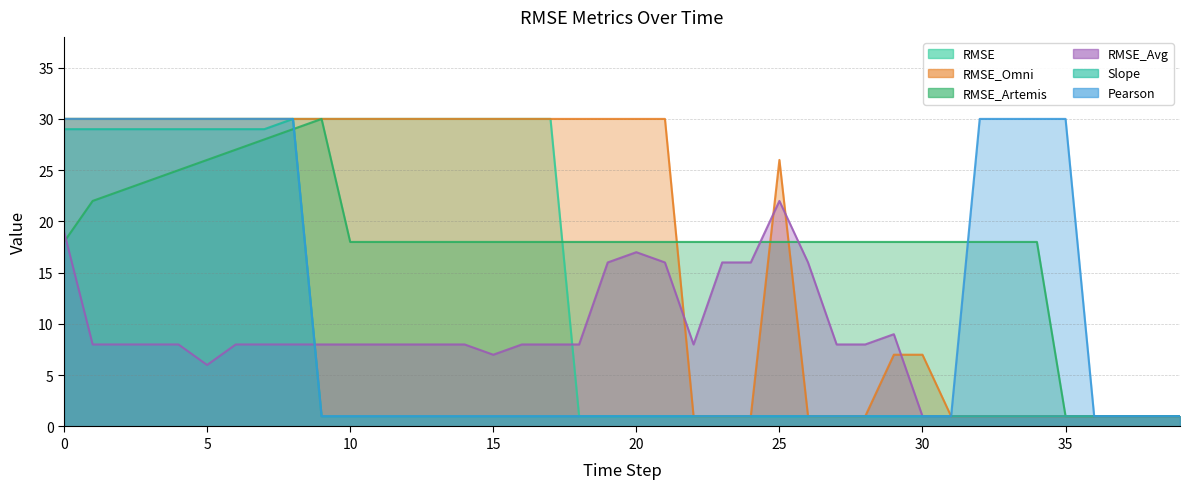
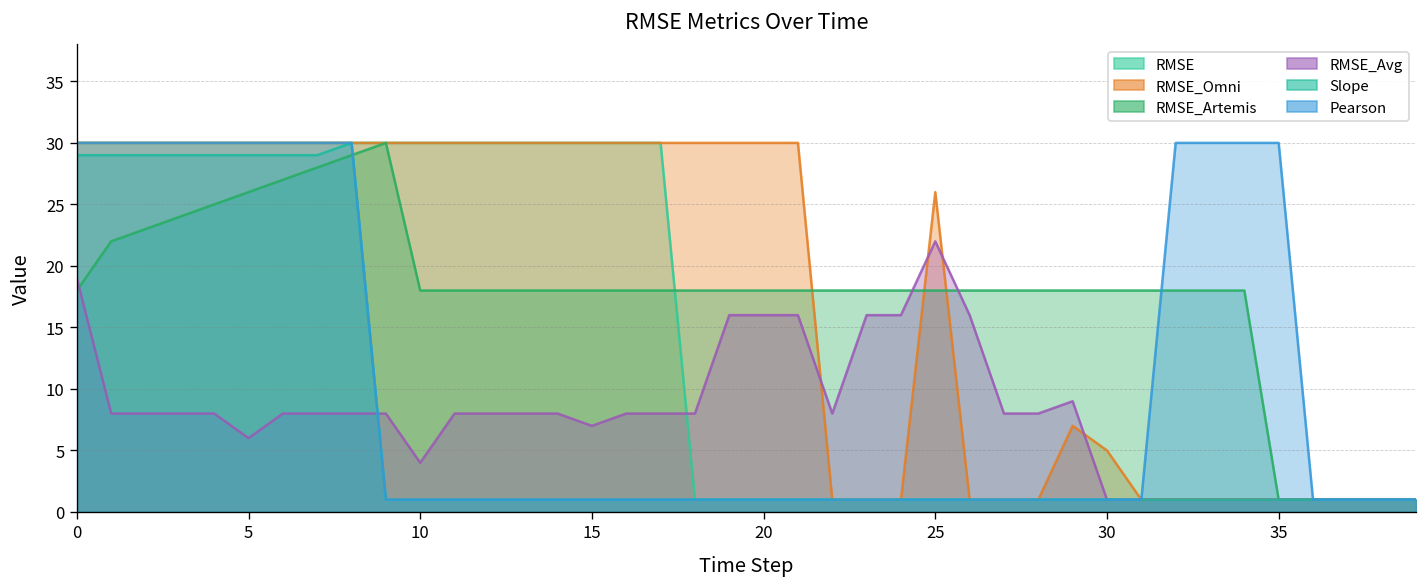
RMSE_Avg, 10: 8 -> 4
RMSE_Avg, 20: 17 -> 16
RMSE_Omni, 30: 7 -> 5
